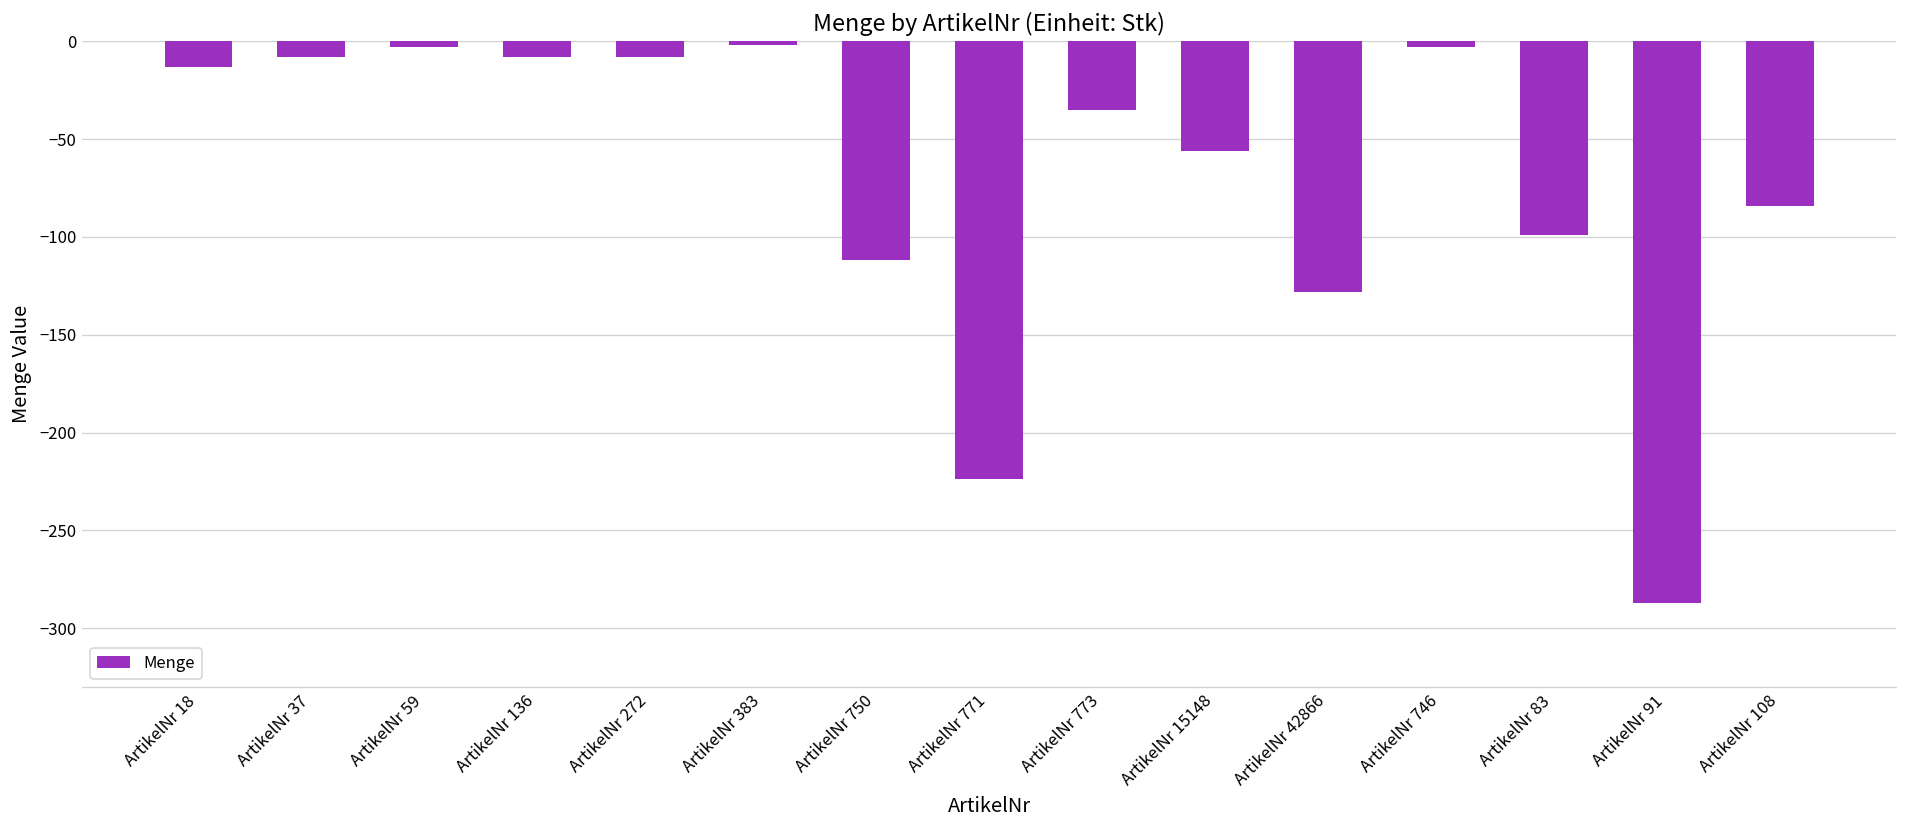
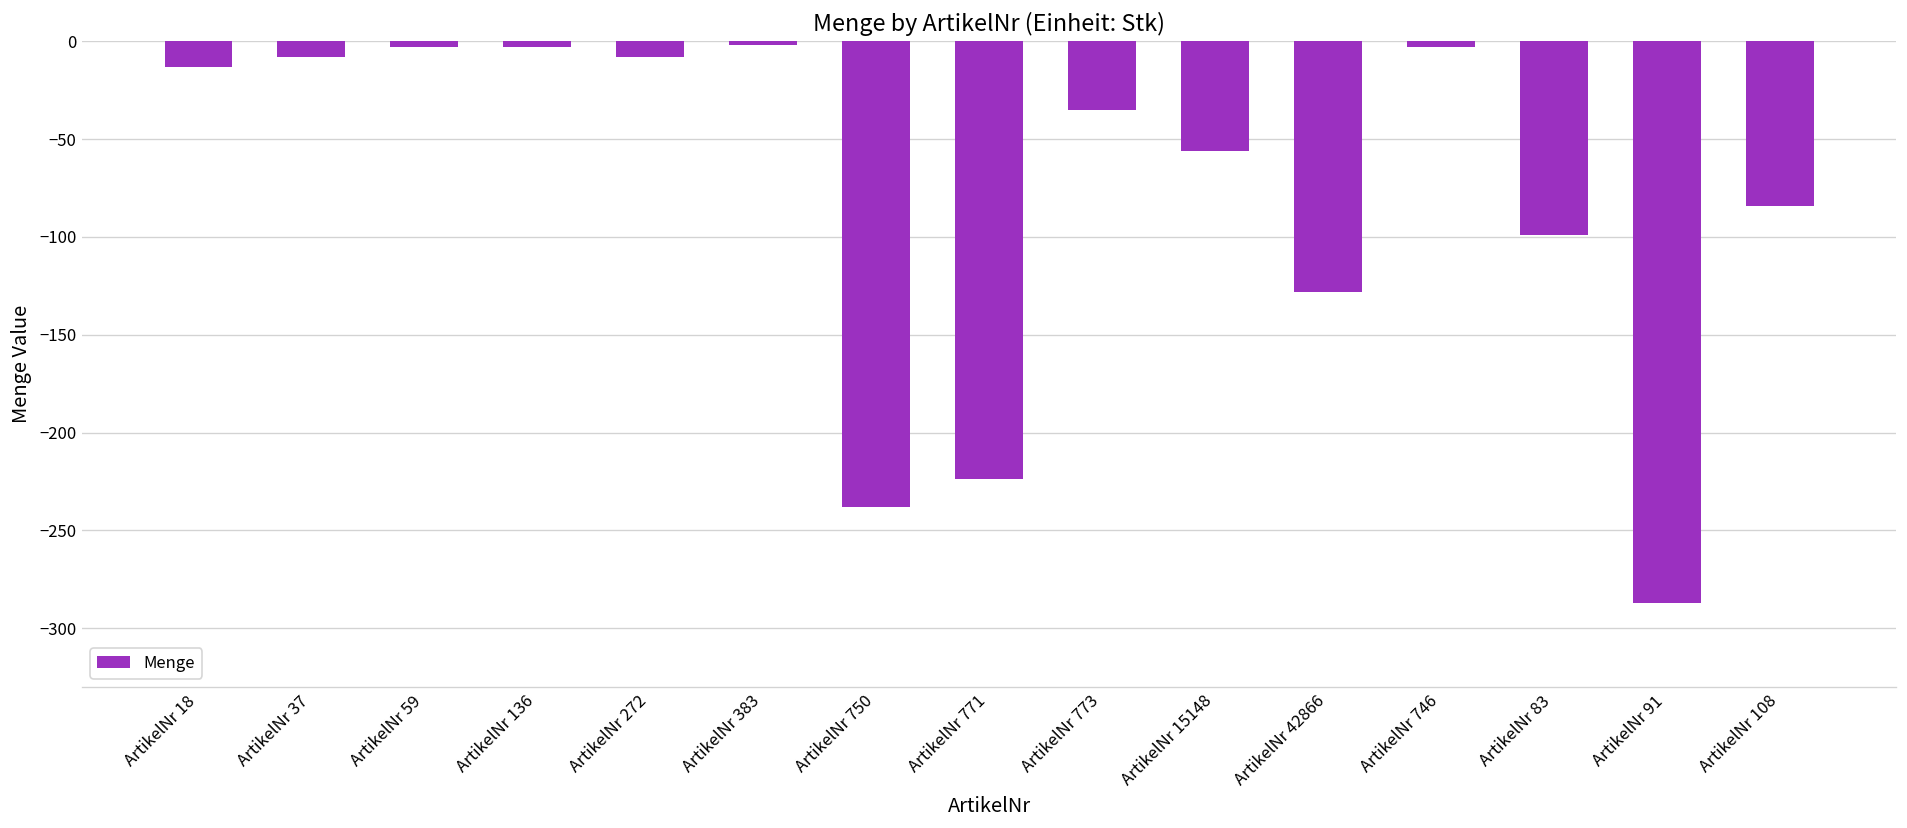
ArtikelNr 136: -8 -> -3
ArtikelNr 750: -112 -> -238
